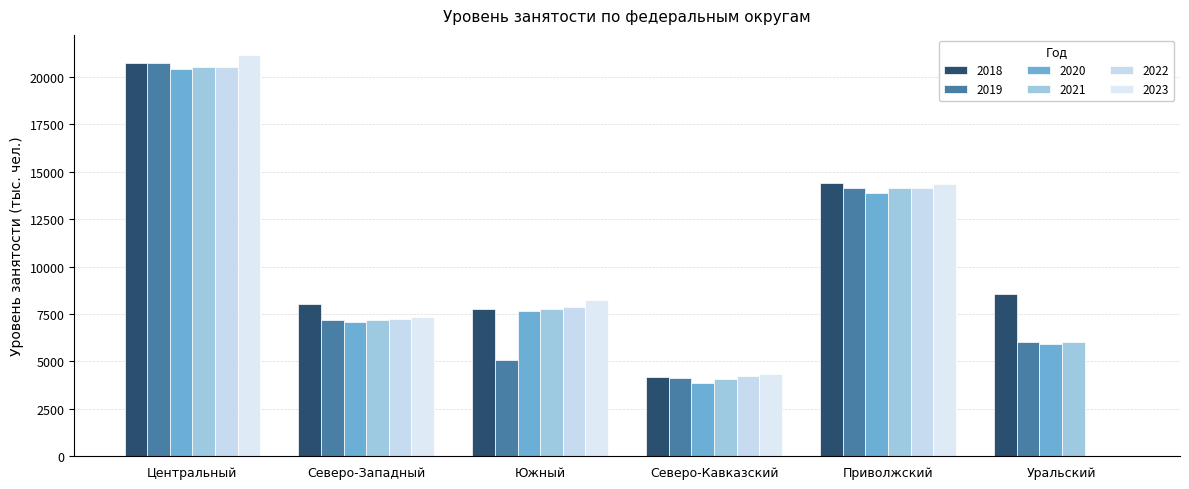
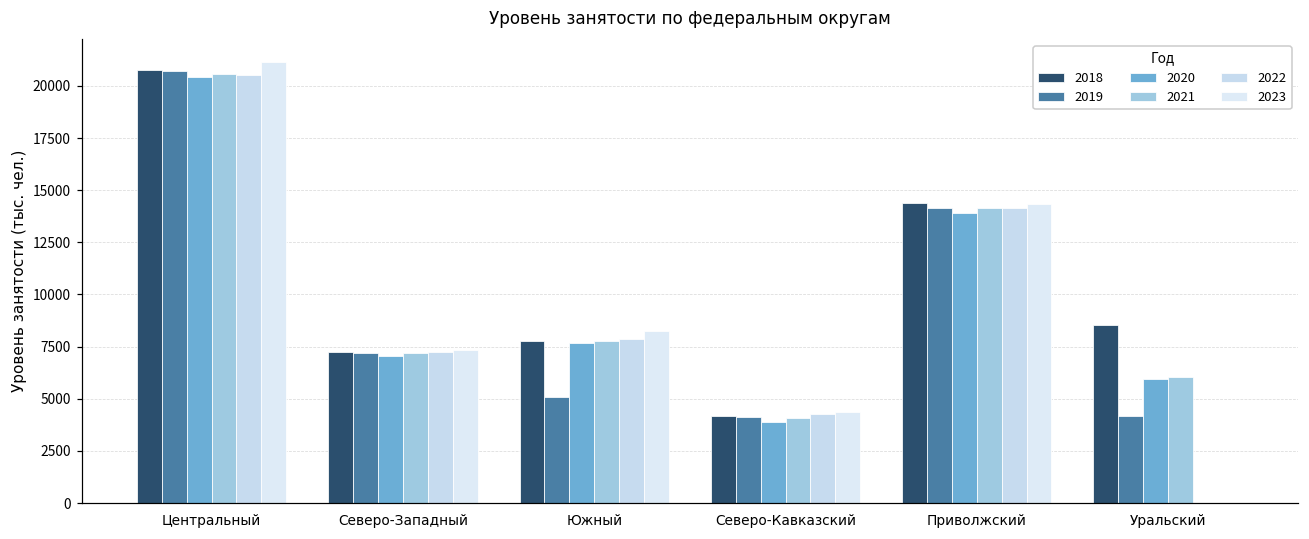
2018, Северо-Западный: 8000 -> 7200
2019, Уральский: 6100 -> 4200
